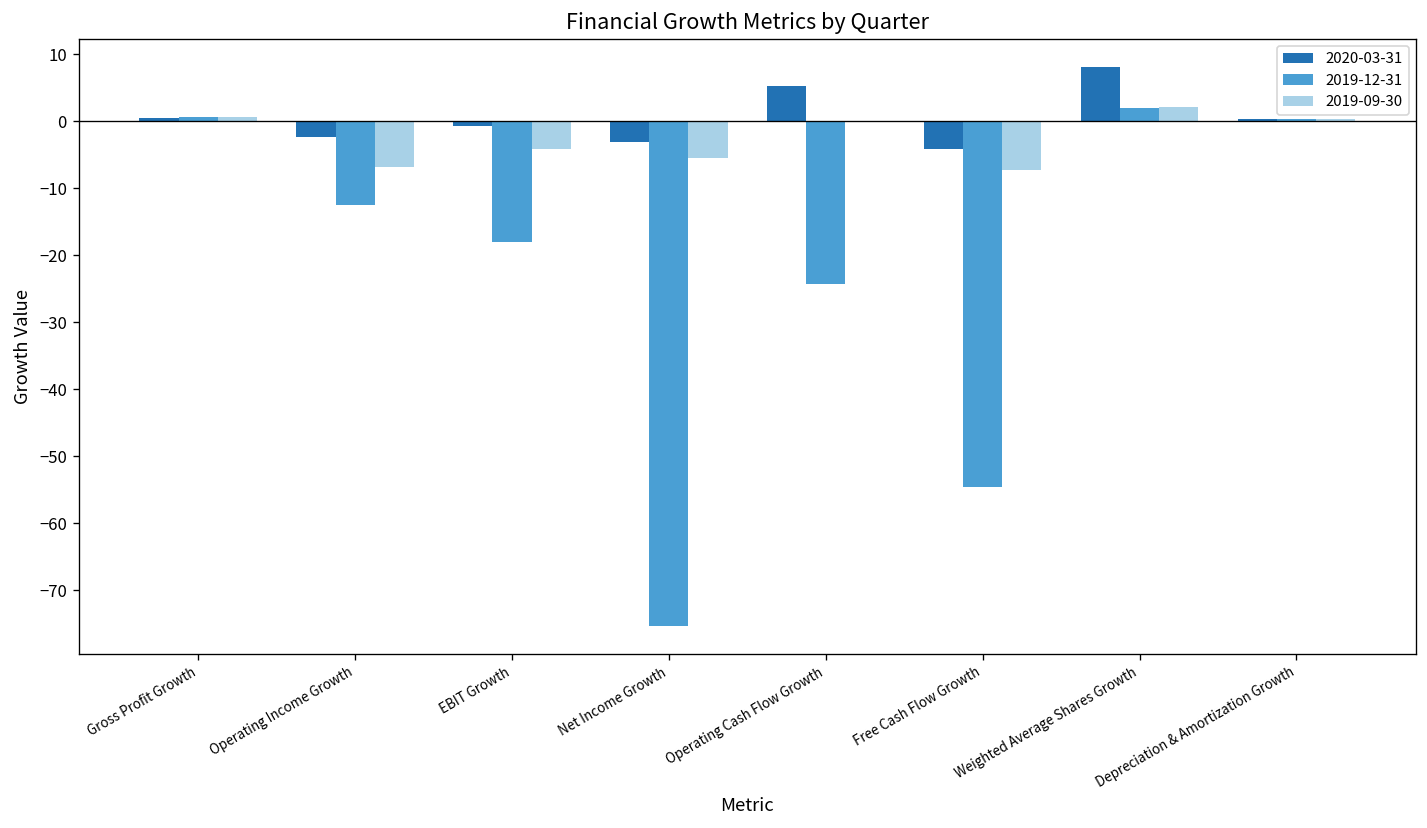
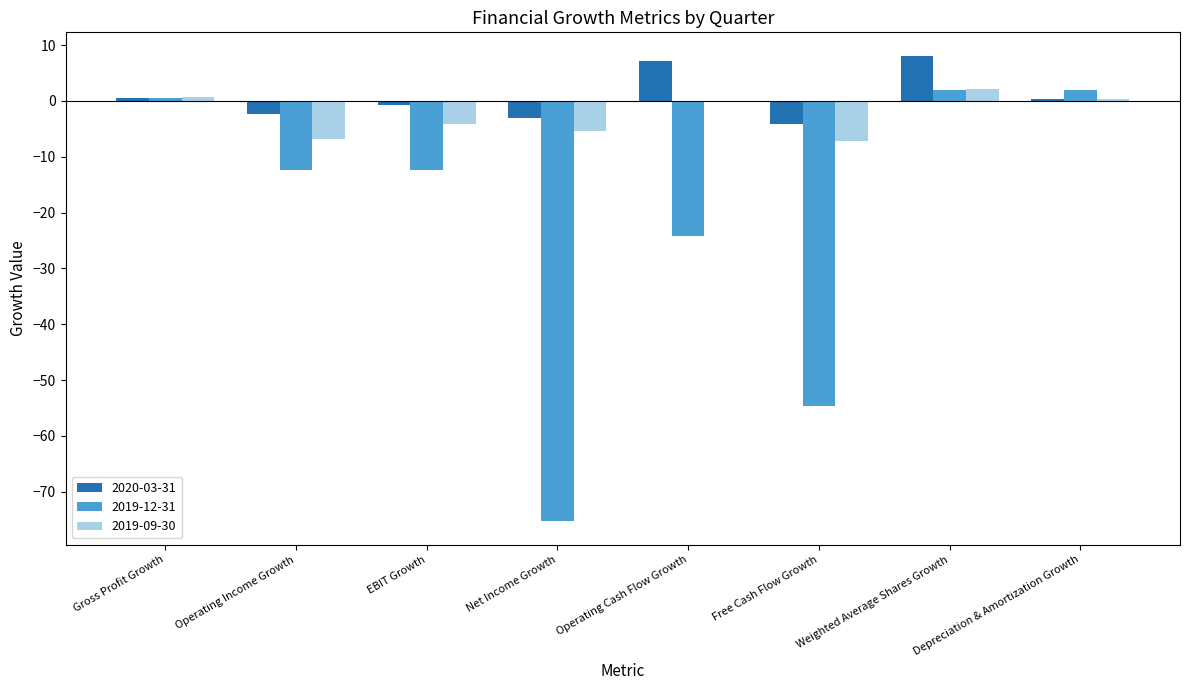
2019-12-31, EBIT Growth: -18 -> -12
2020-03-31, Operating Cash Flow Growth: 5 -> 7
2019-12-31, Depreciation & Amortization Growth: 0 -> 2
